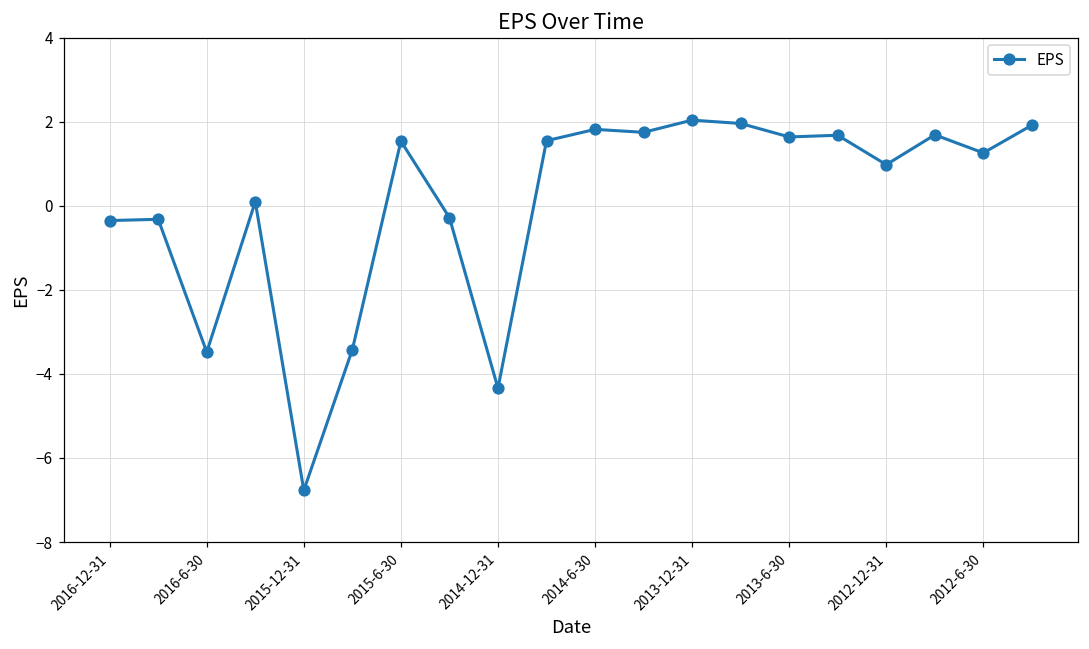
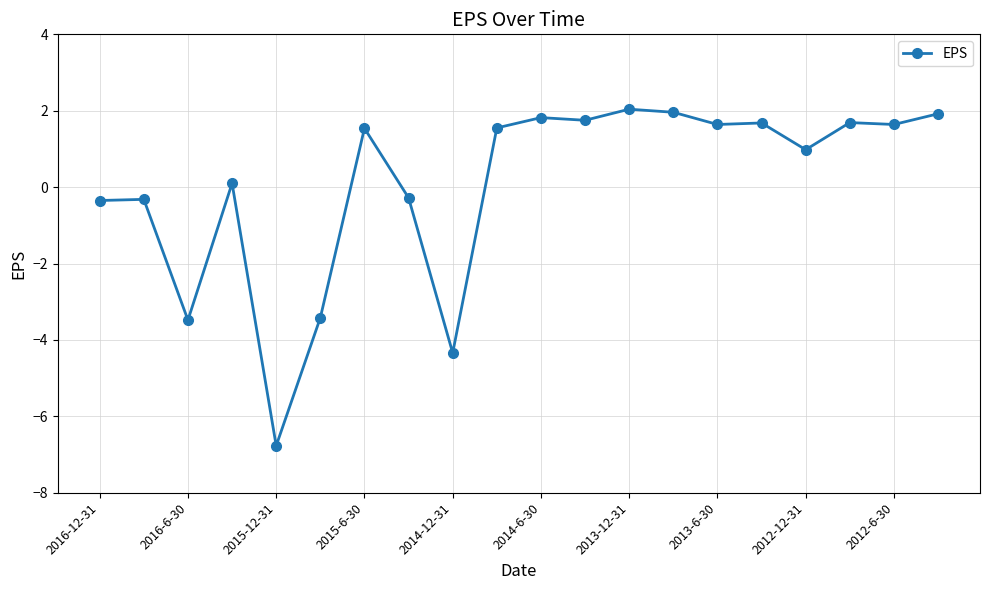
2012-6-30: 1.3 -> 1.6
